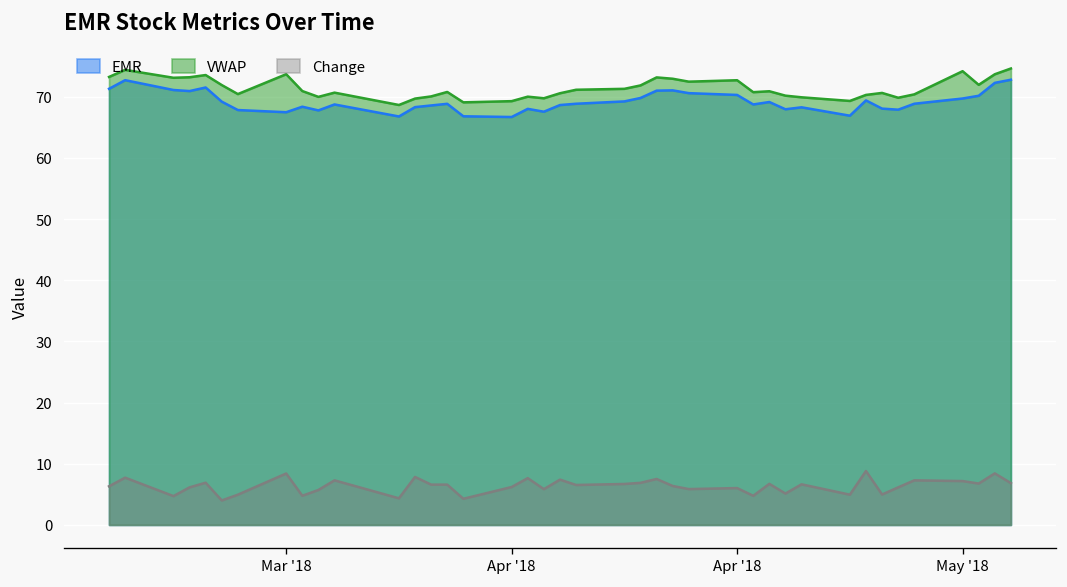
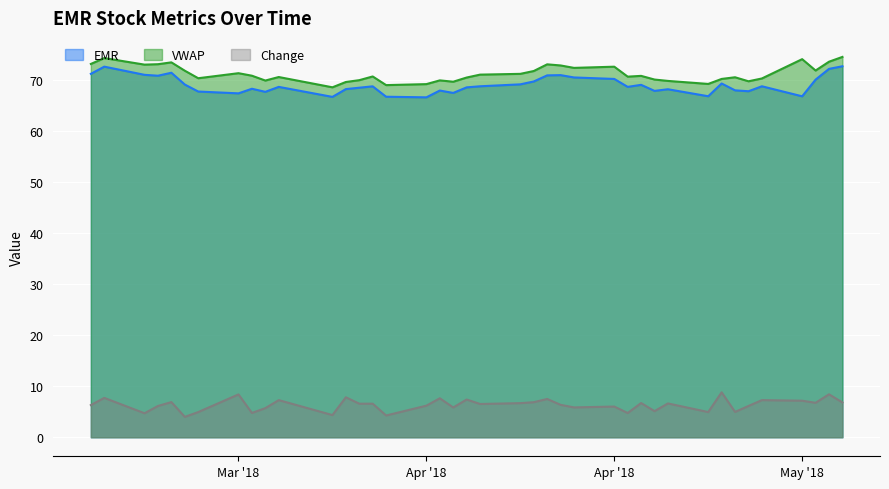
VWAP, Mar '18: 74 -> 71
EMR, May '18: 70 -> 67
